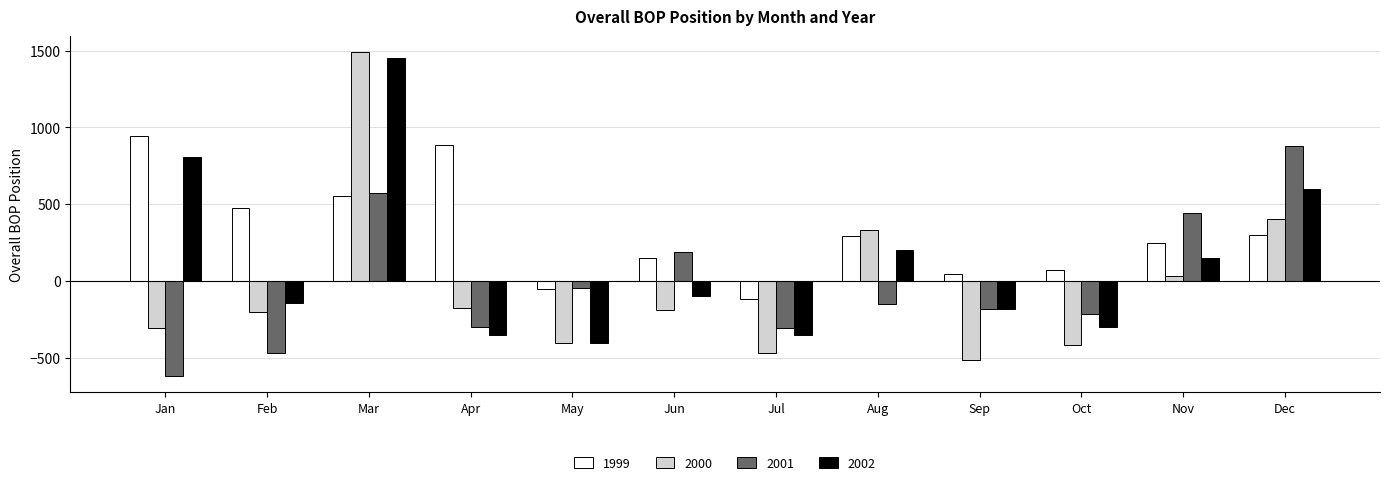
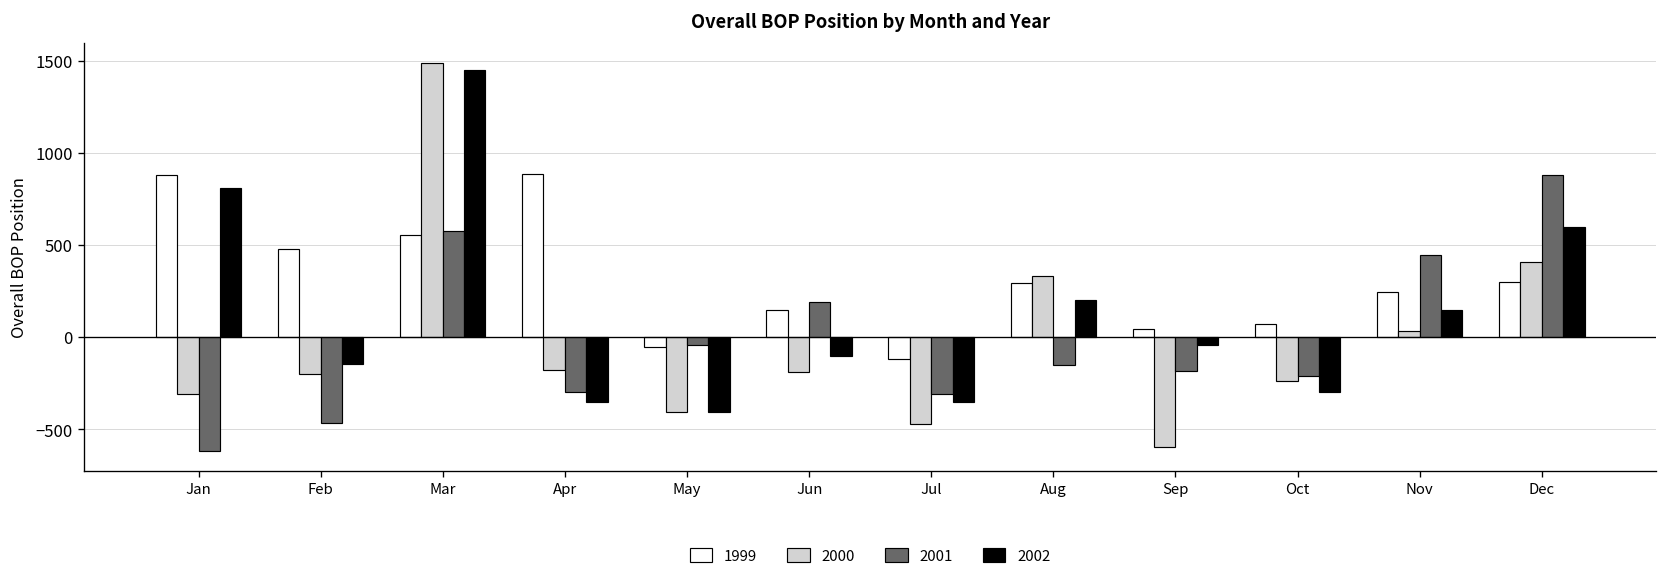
1999, Jan: 940 -> 880
2000, Sep: -520 -> -600
2002, Sep: -180 -> -40
2000, Oct: -420 -> -240
